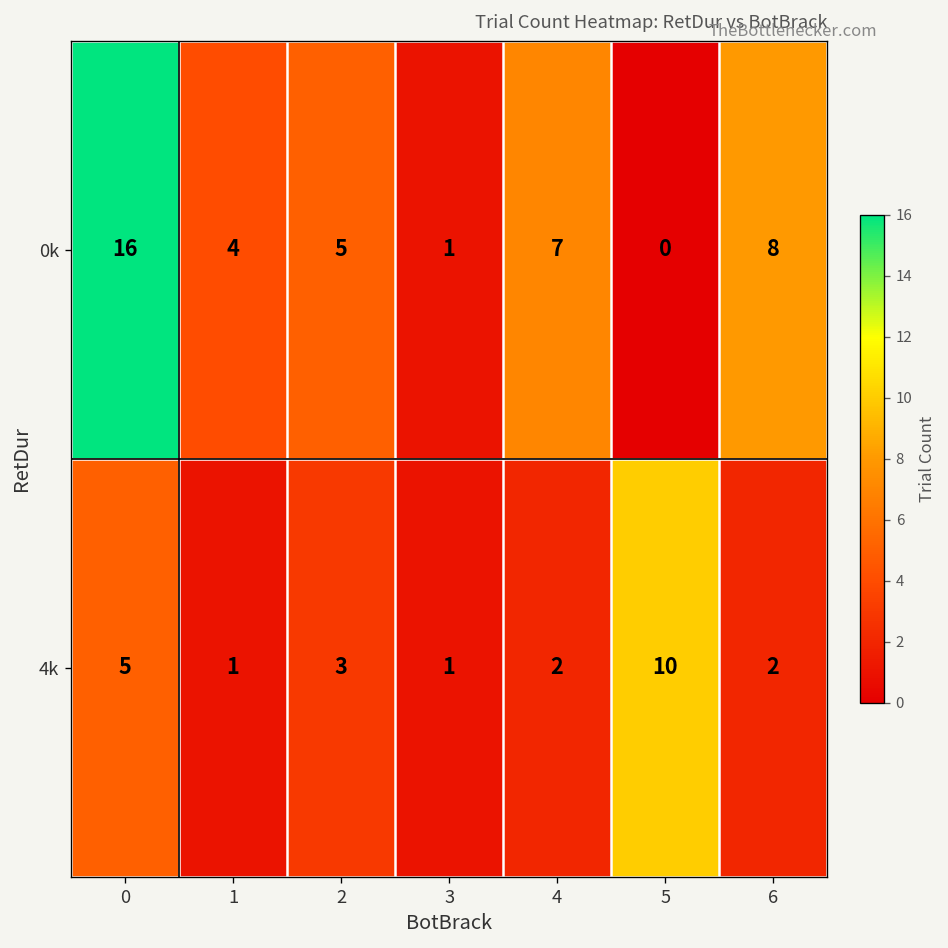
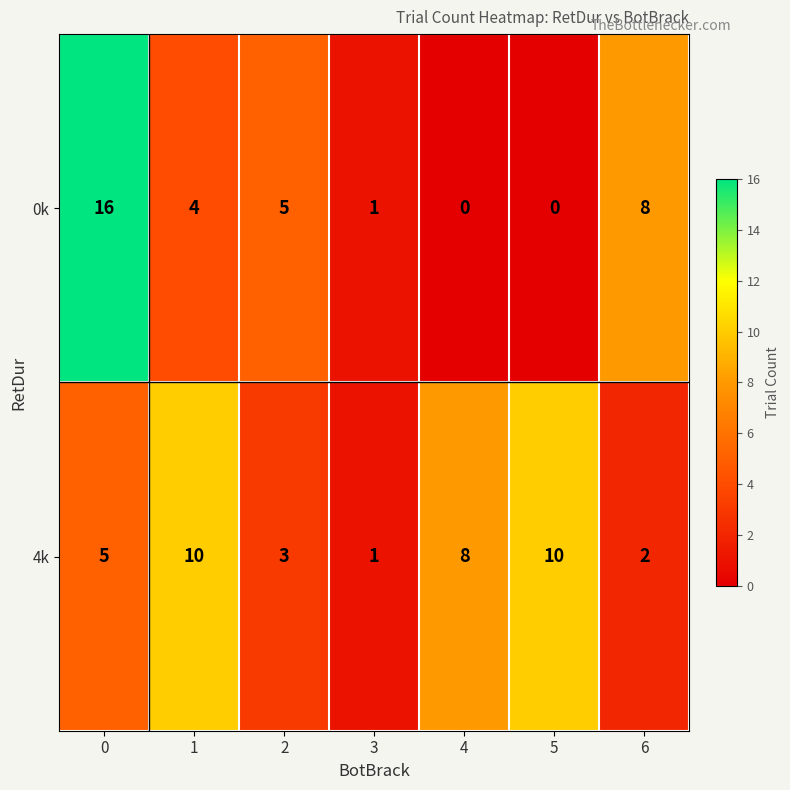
0k, 4: 7 -> 0
4k, 1: 1 -> 10
4k, 4: 2 -> 8
